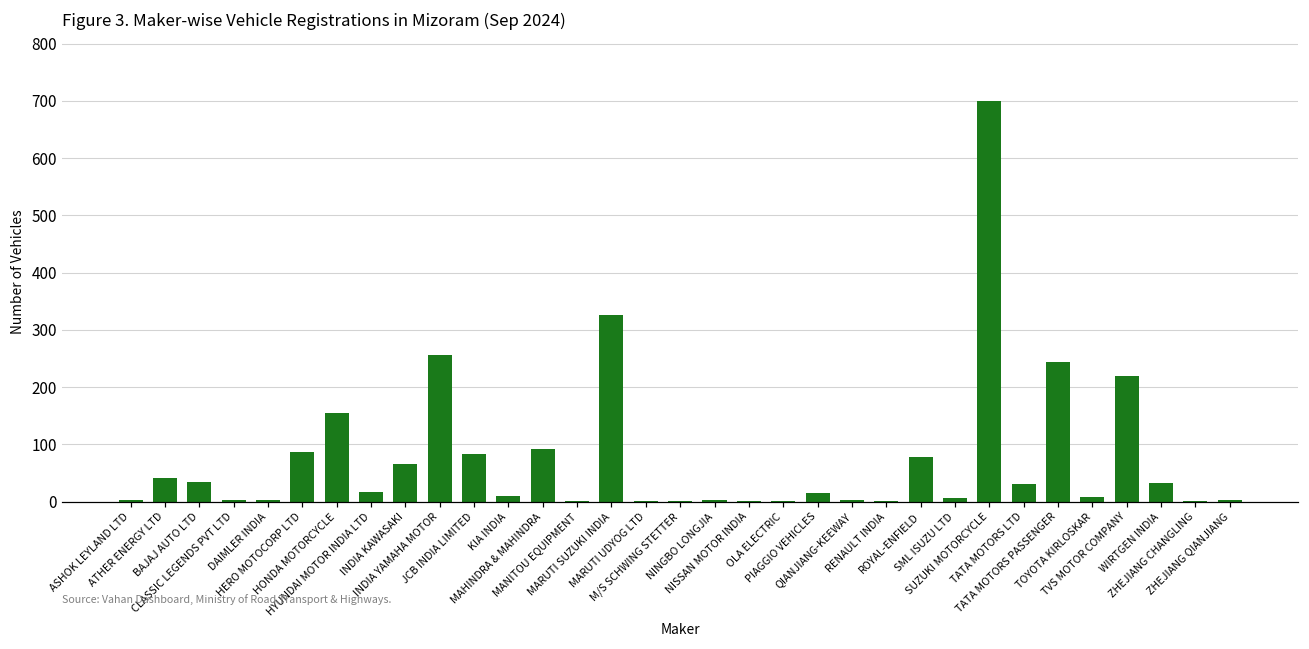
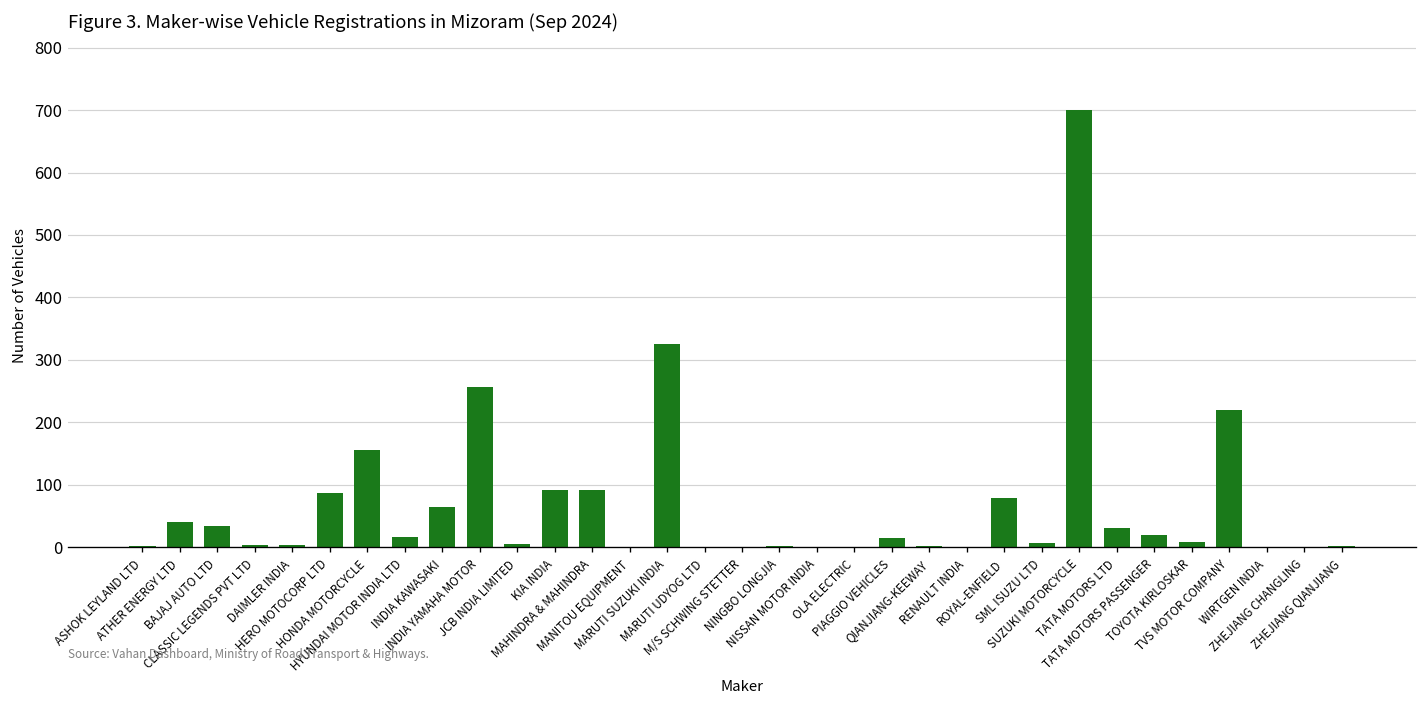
JCB INDIA LIMITED: 80 -> 10
KIA INDIA: 10 -> 90
TATA MOTORS PASSENGER: 240 -> 20
WIRTGEN INDIA: 30 -> 0
